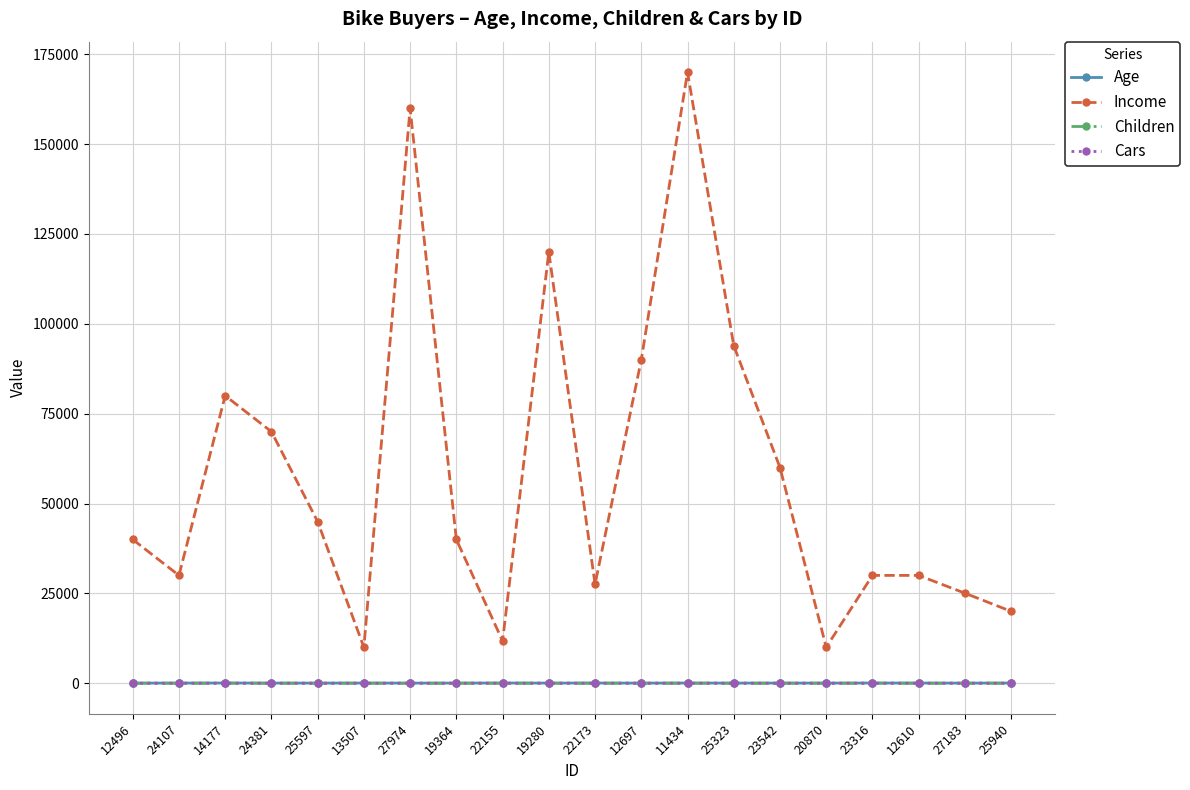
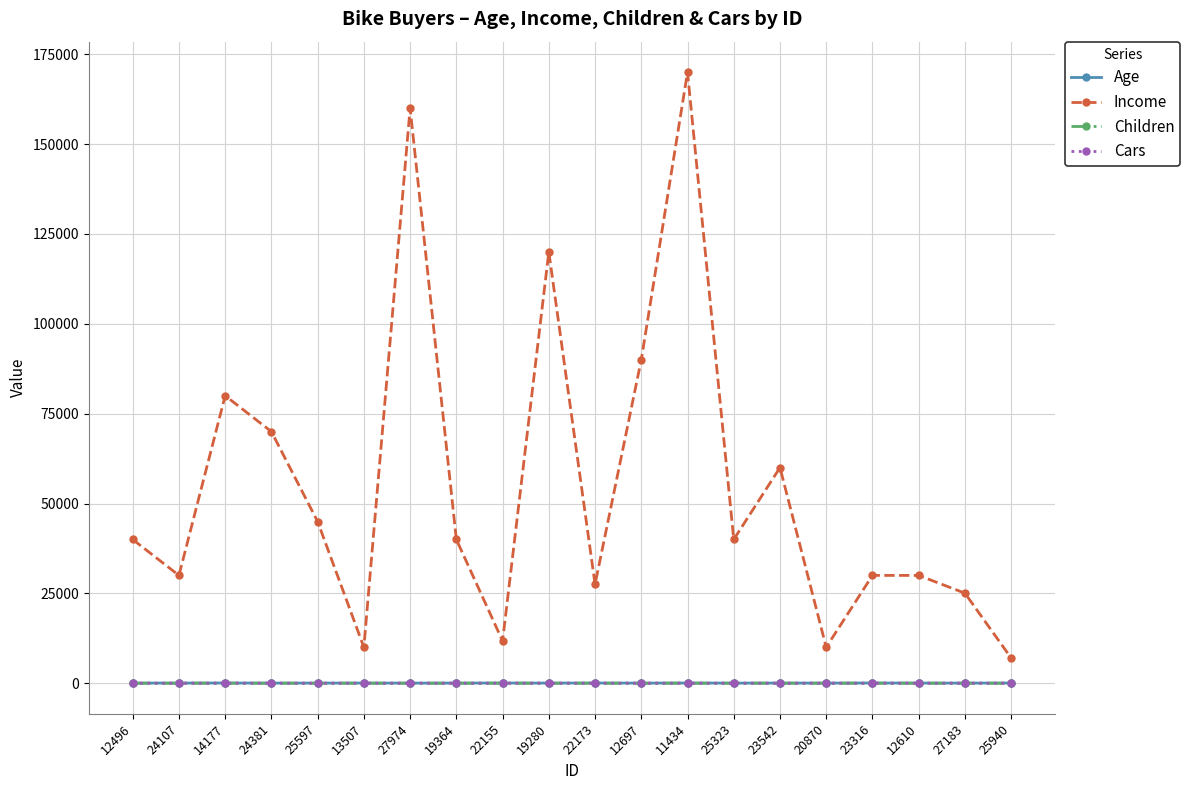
Income, 25323: 94000 -> 40000
Income, 25940: 20000 -> 7000
